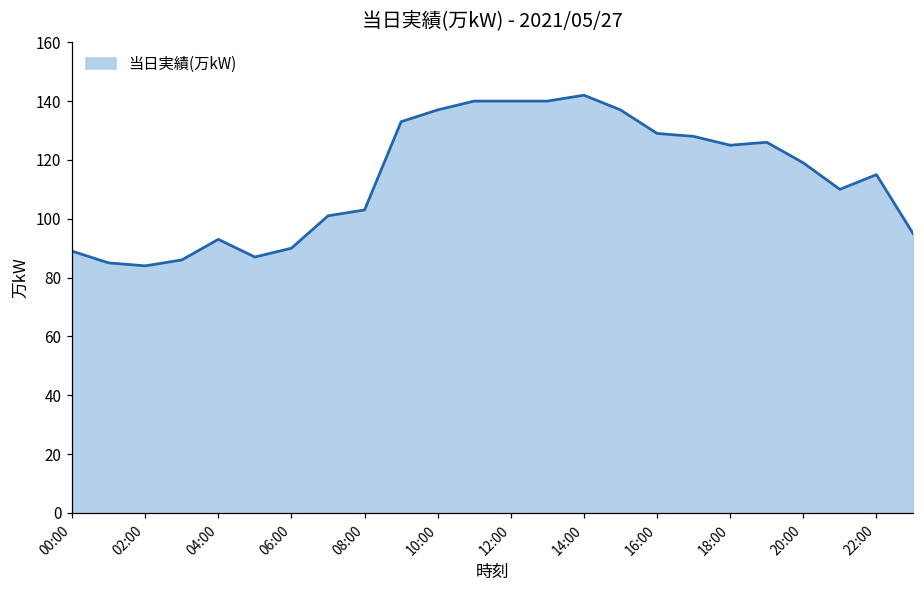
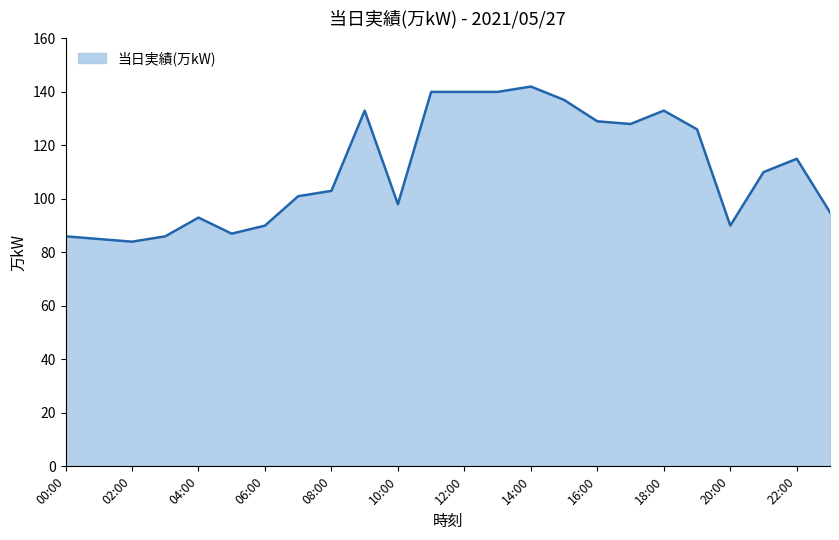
00:00: 89 -> 86
10:00: 137 -> 98
18:00: 125 -> 133
20:00: 119 -> 90
